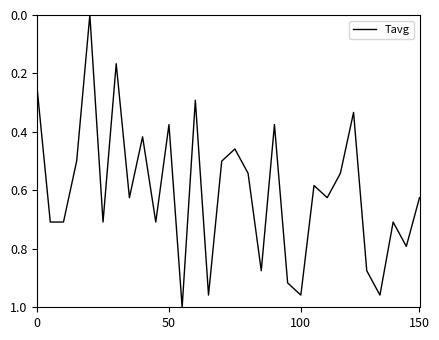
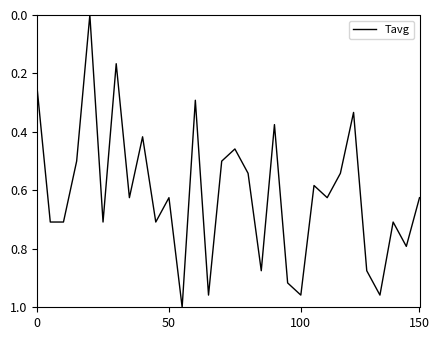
50: 0.37 -> 0.63
